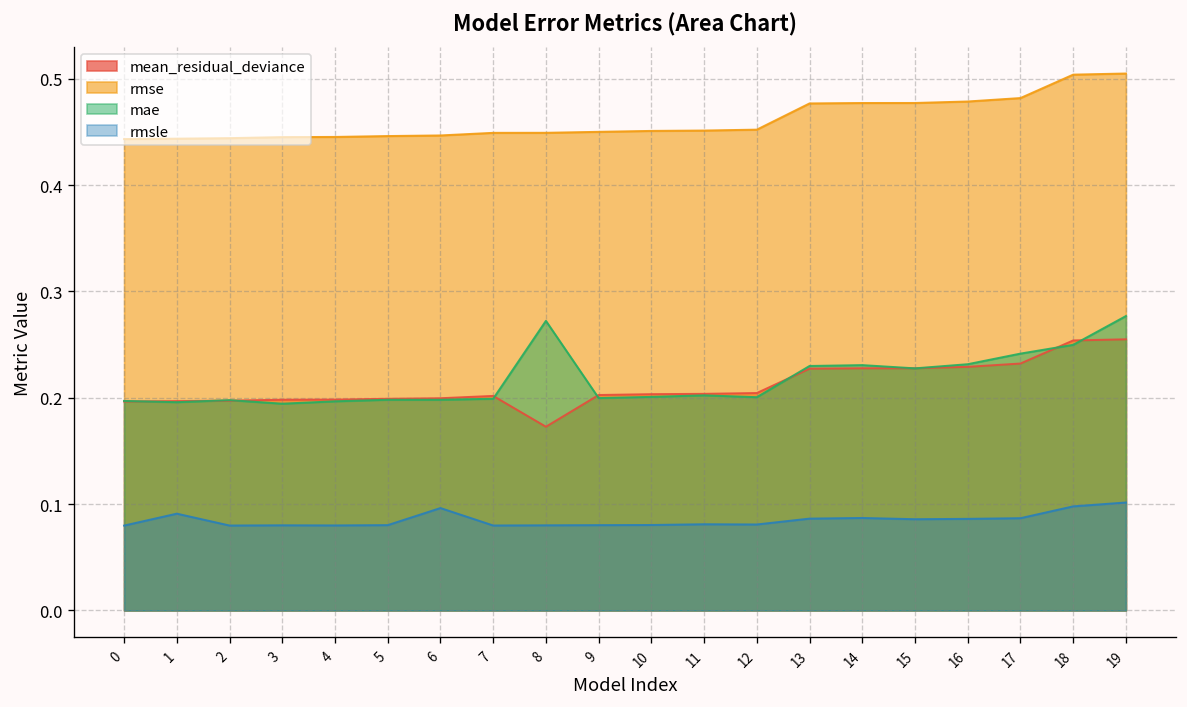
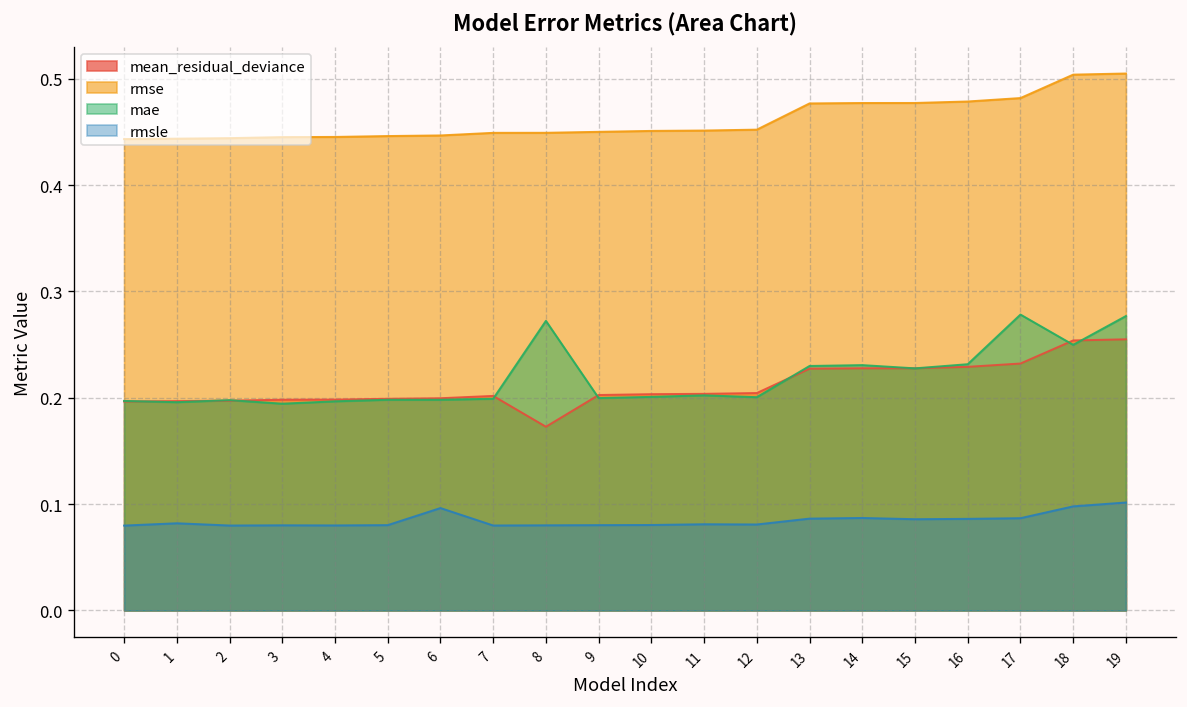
rmsle, 1: 0.09 -> 0.08
mae, 17: 0.24 -> 0.28
